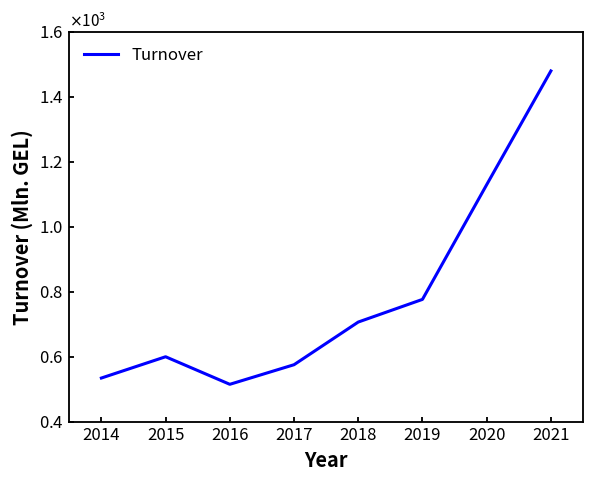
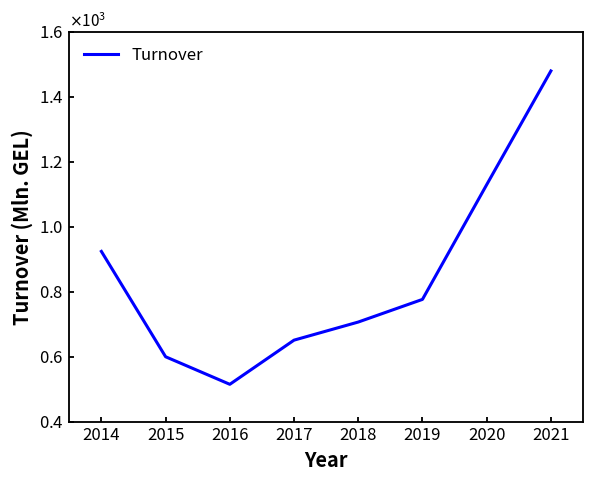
2014: 540 -> 920
2017: 580 -> 650
